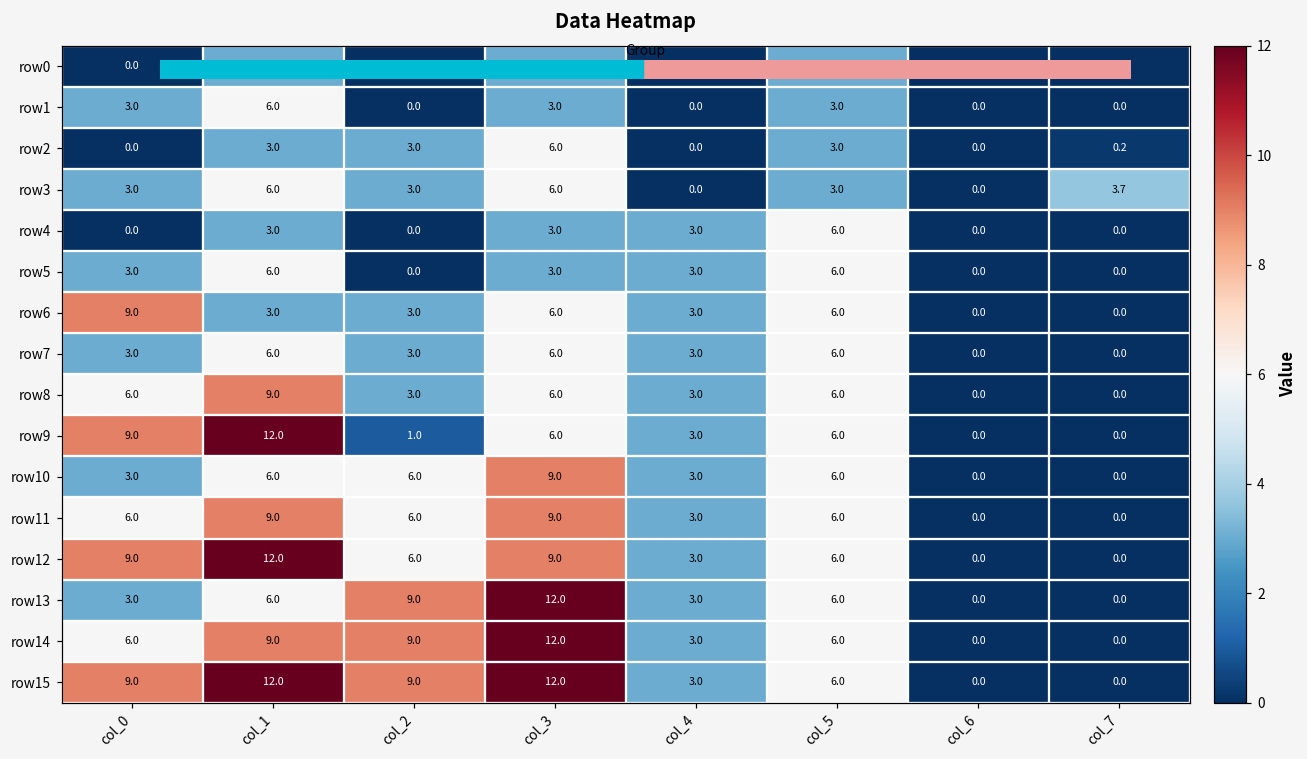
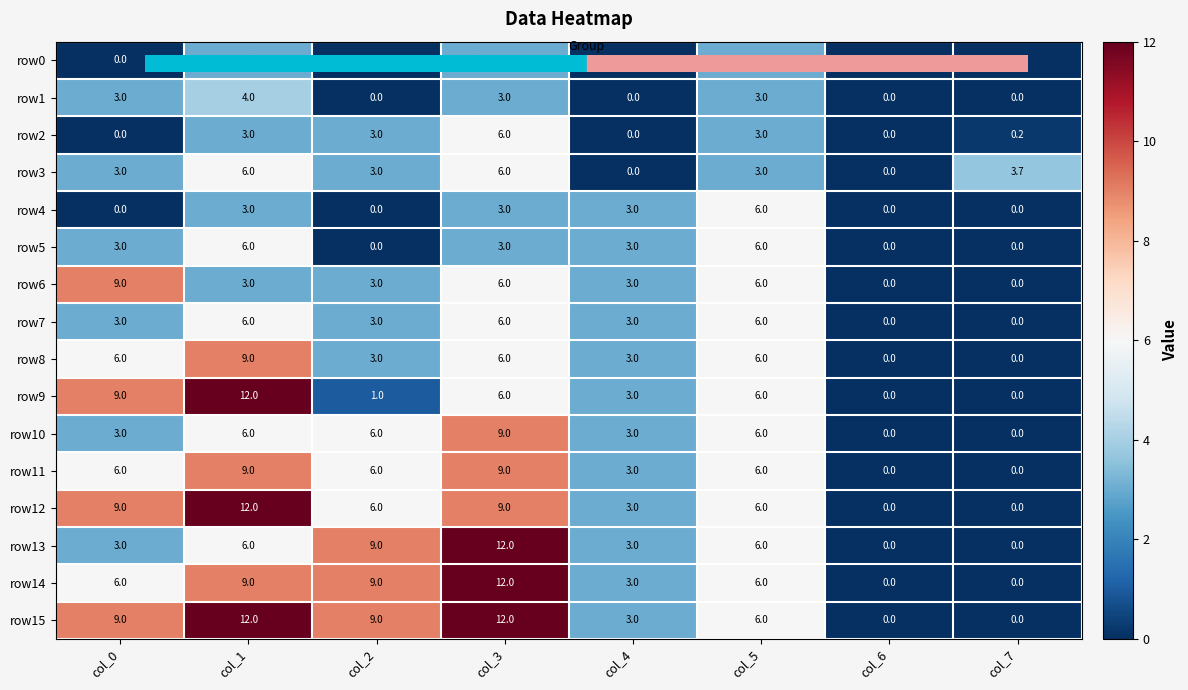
row1, col_1: 6.0 -> 4.0
